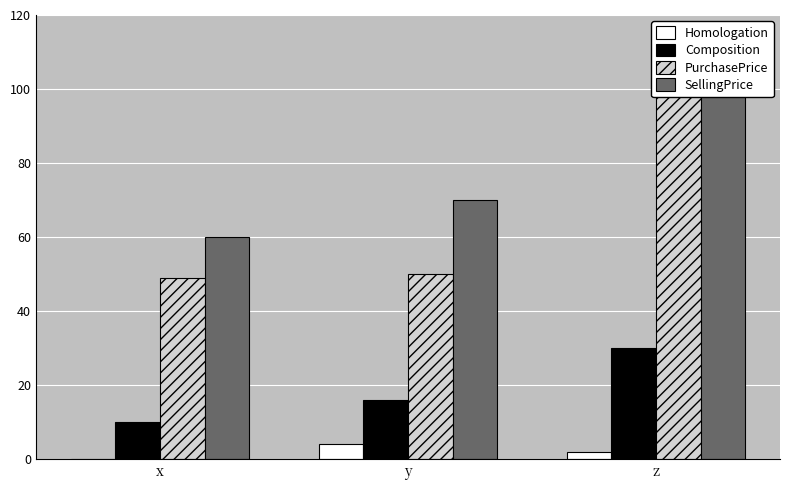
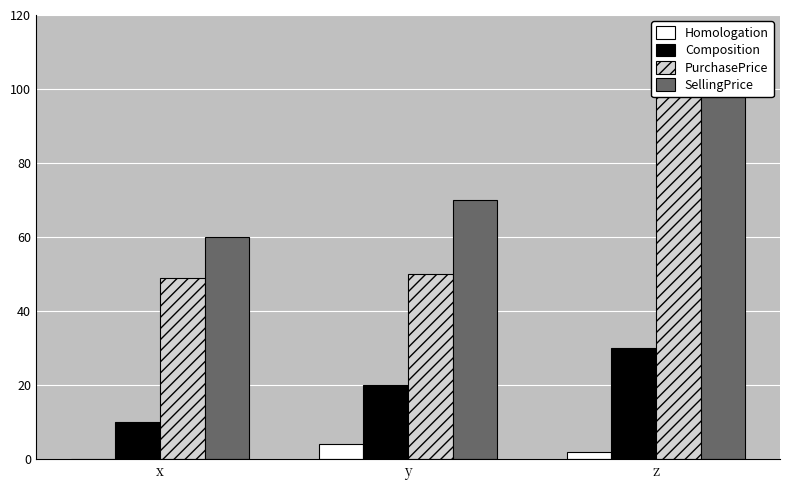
Composition, y: 16 -> 20
